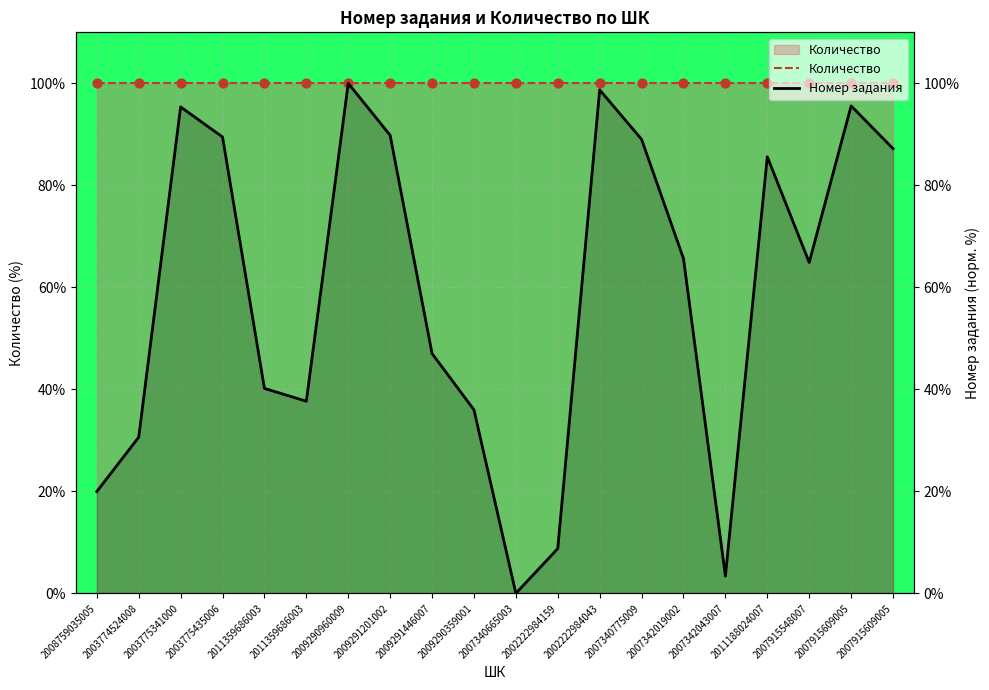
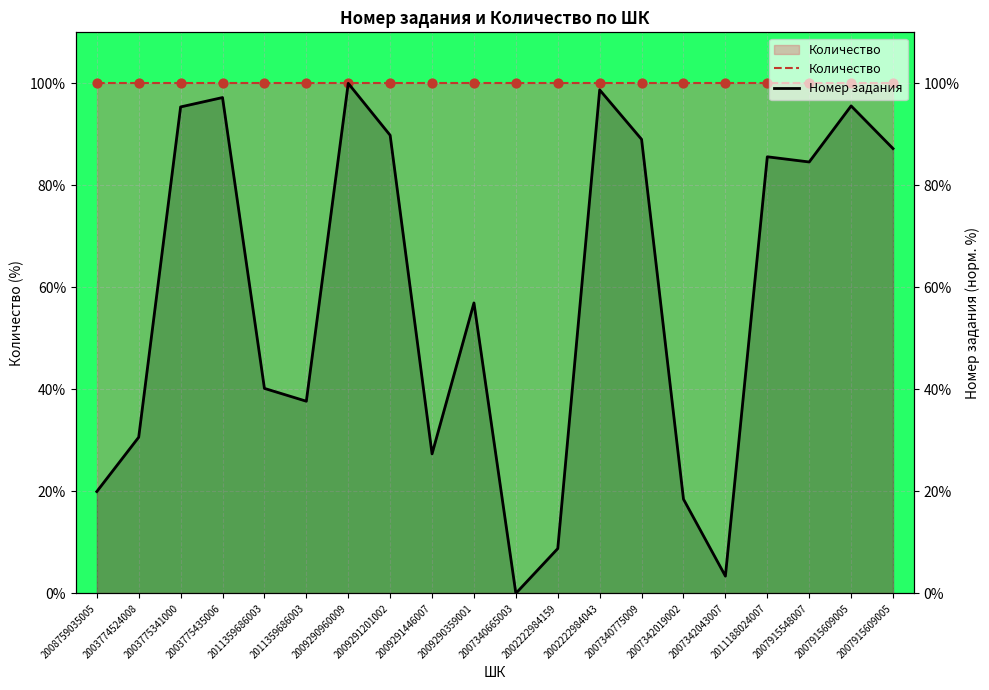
Номер задания, 2003775435006: 89% -> 97%
Номер задания, 2009291446007: 47% -> 27%
Номер задания, 2009290359001: 36% -> 57%
Номер задания, 2007342019002: 66% -> 18%
Номер задания, 2007915548007: 65% -> 85%
